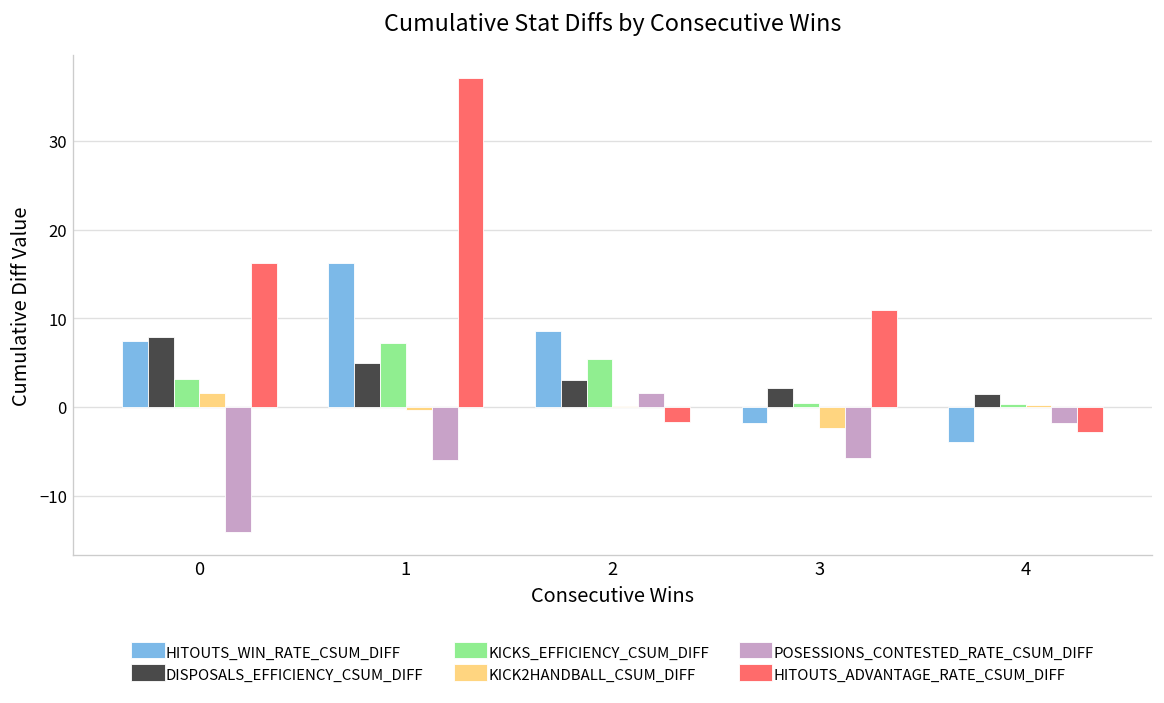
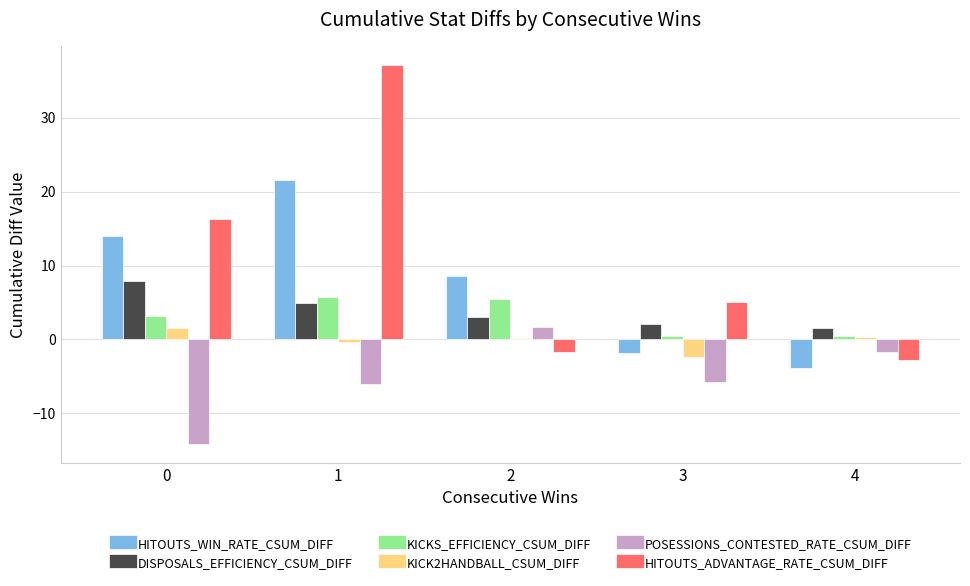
HITOUTS_WIN_RATE_CSUM_DIFF, 0: 7 -> 14
HITOUTS_WIN_RATE_CSUM_DIFF, 1: 16 -> 22
KICKS_EFFICIENCY_CSUM_DIFF, 1: 7 -> 6
HITOUTS_ADVANTAGE_RATE_CSUM_DIFF, 3: 11 -> 5
